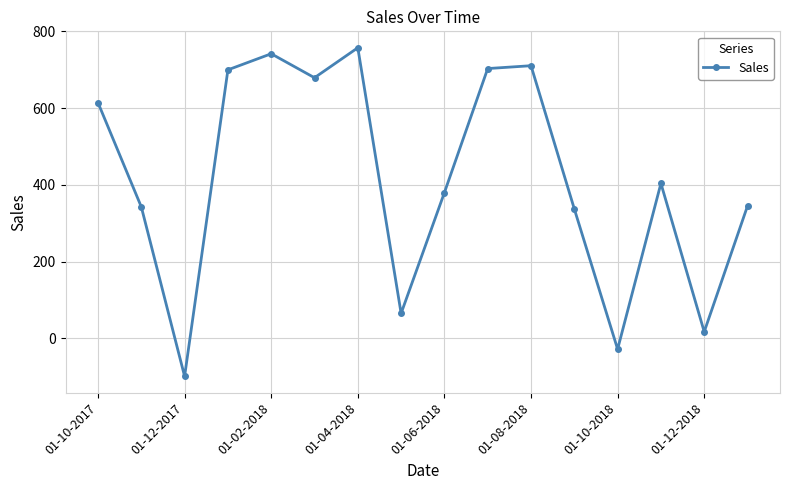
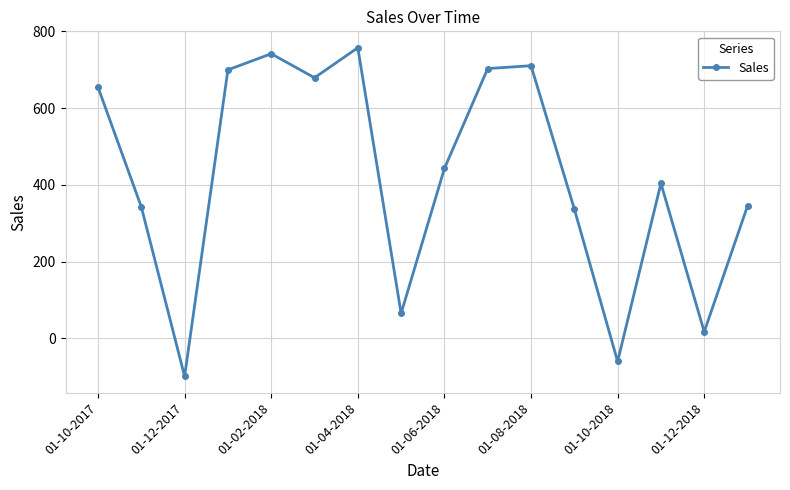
01-10-2017: 610 -> 650
01-06-2018: 380 -> 440
01-10-2018: -30 -> -60
